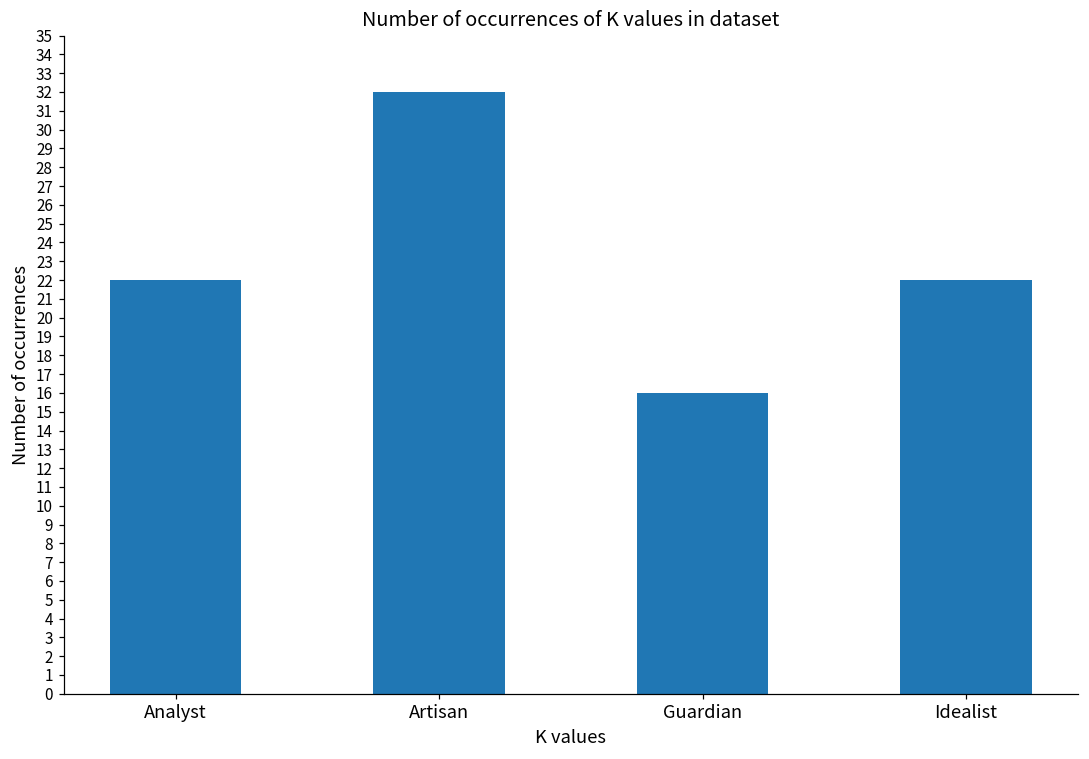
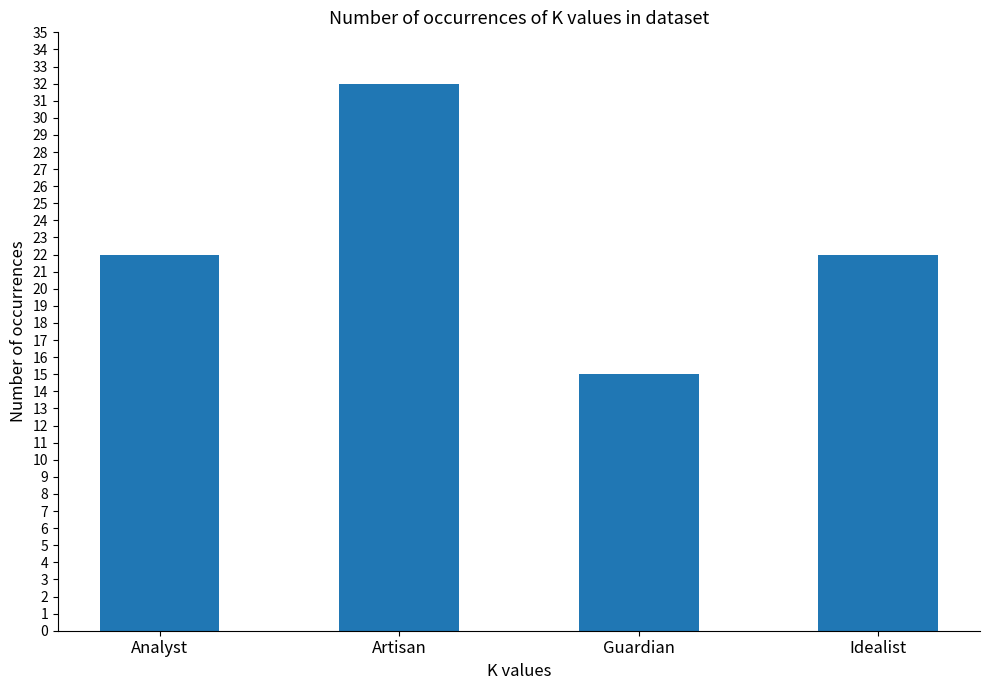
Guardian: 16 -> 15
